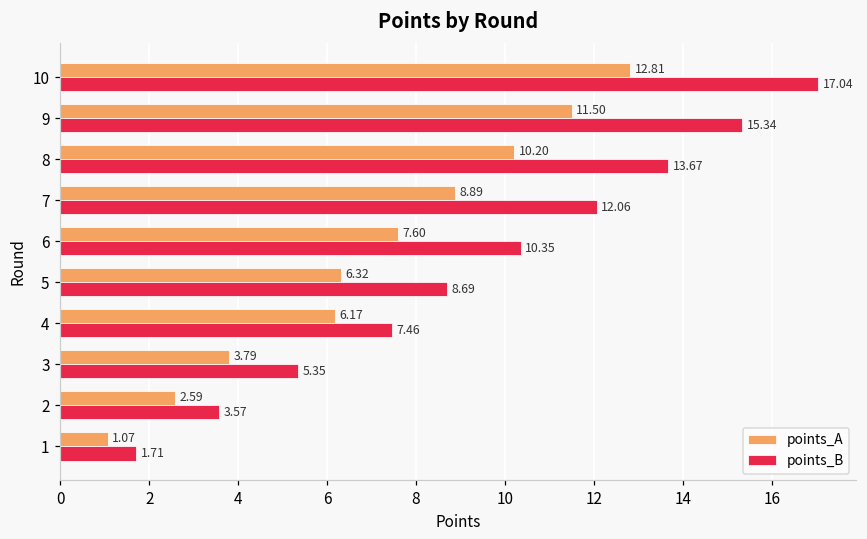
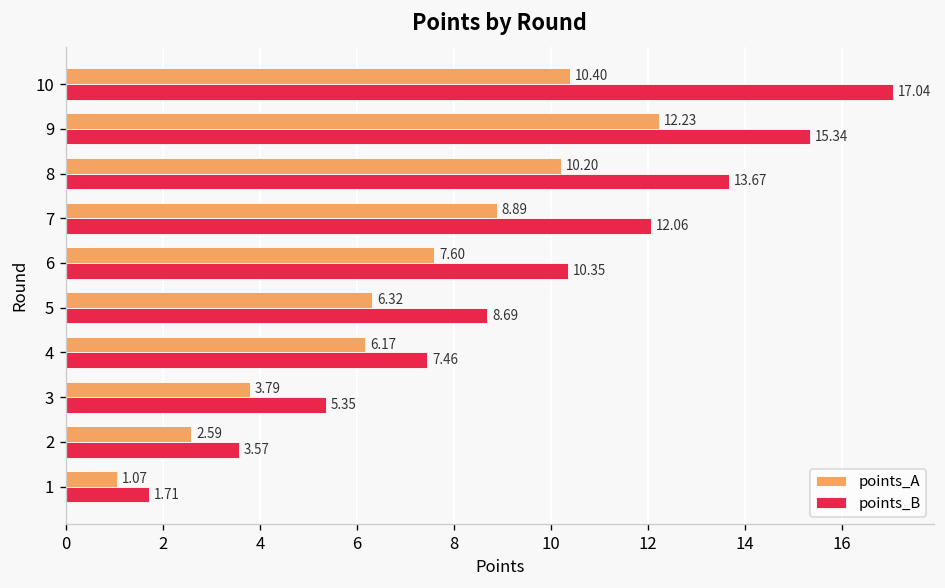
points_A, 10: 12.81 -> 10.40
points_A, 9: 11.50 -> 12.23
